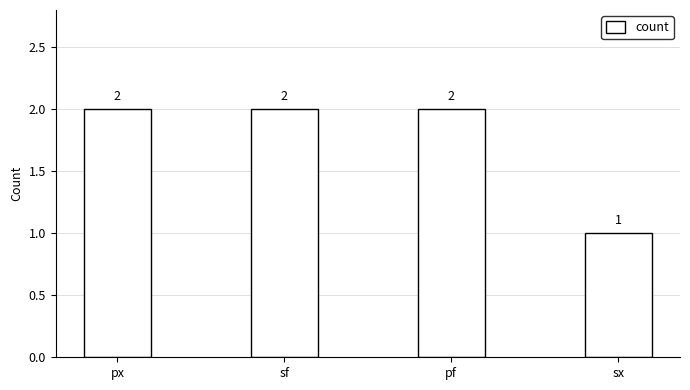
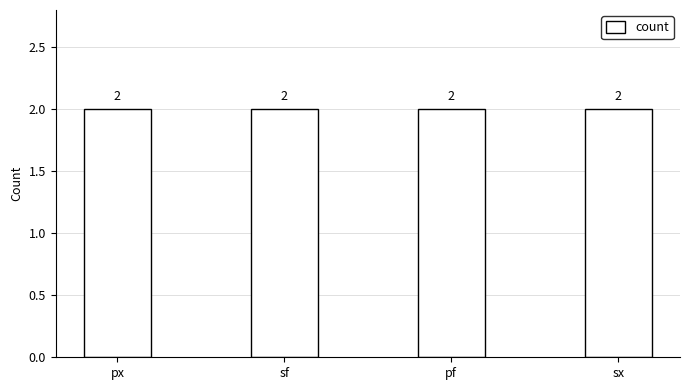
sx: 1 -> 2
